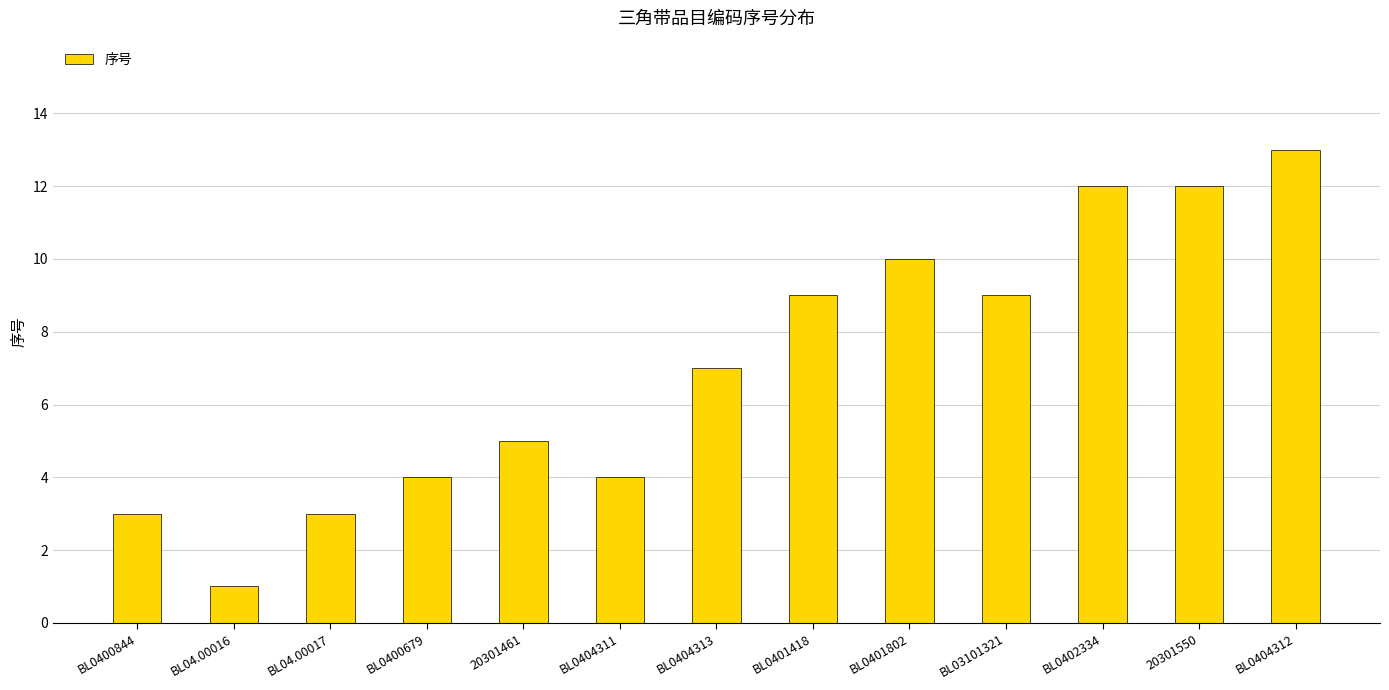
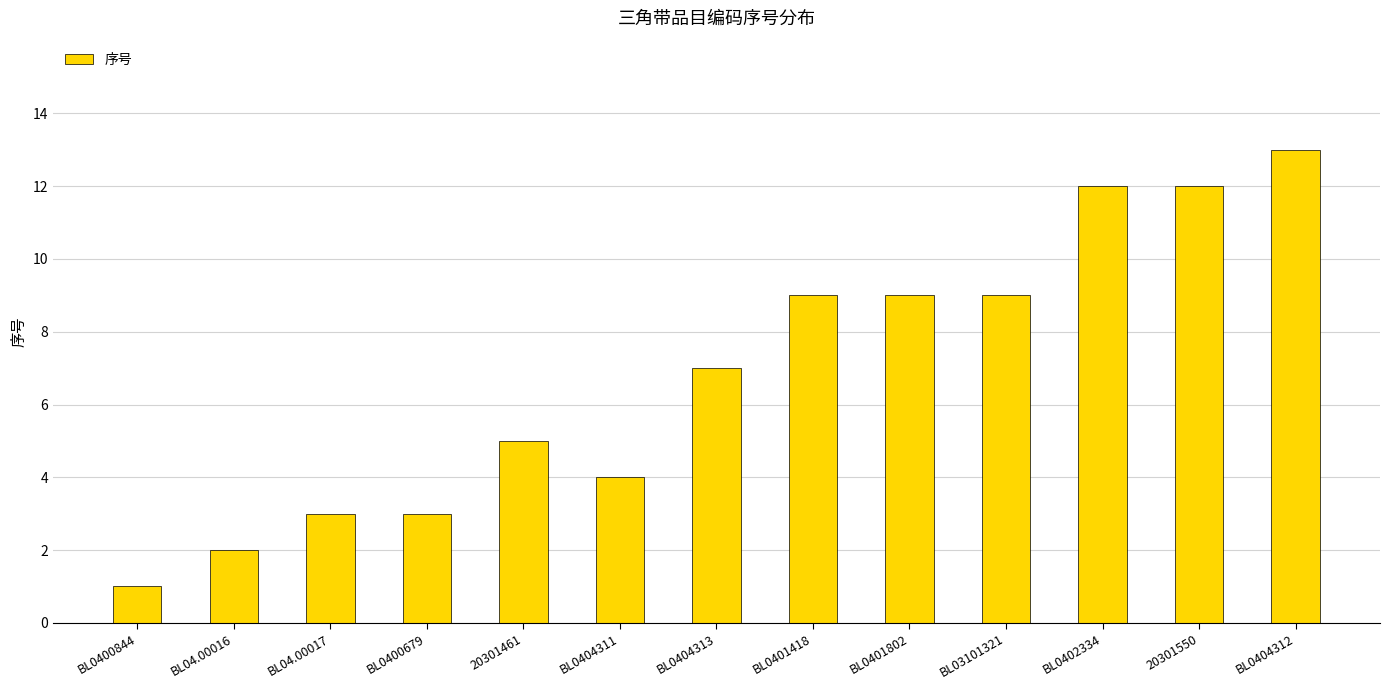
BL0400844: 3 -> 1
BL04.00016: 1 -> 2
BL0400679: 4 -> 3
BL0401802: 10 -> 9
